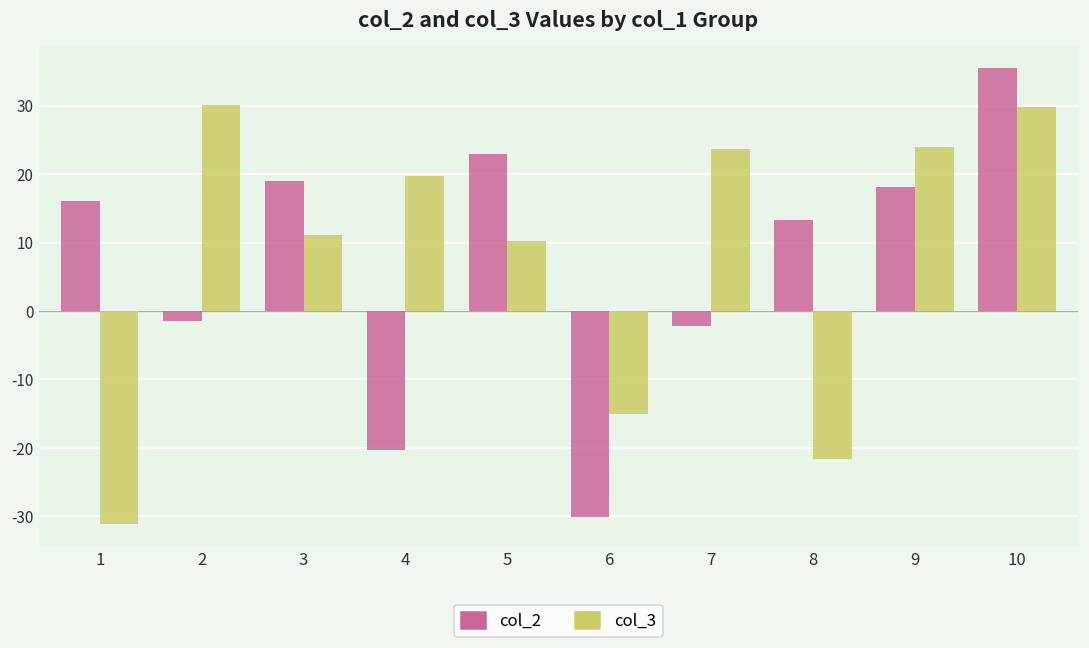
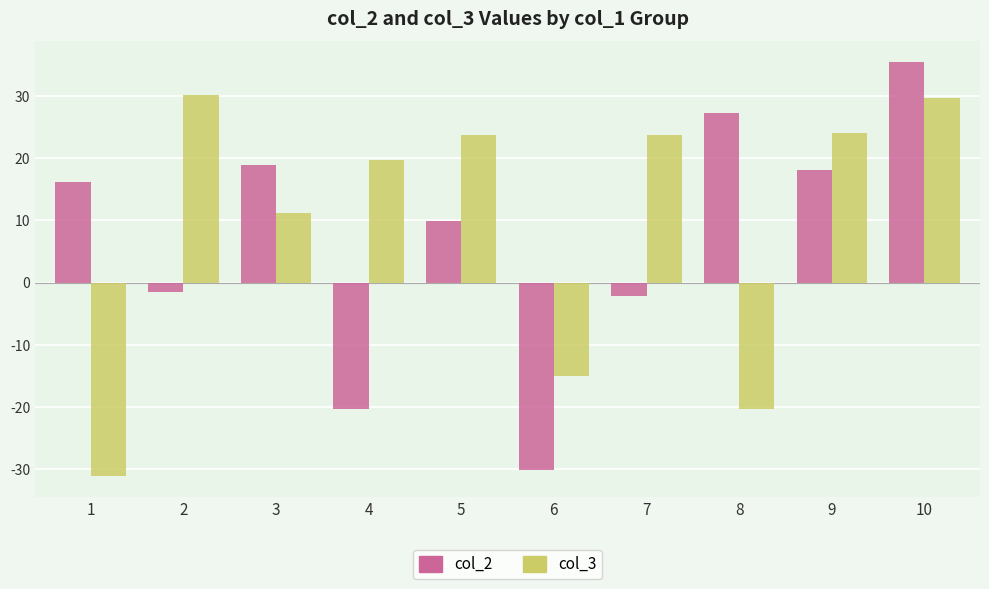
col_2, 5: 23 -> 10
col_3, 5: 10 -> 24
col_2, 8: 13 -> 27
col_3, 8: -22 -> -20
